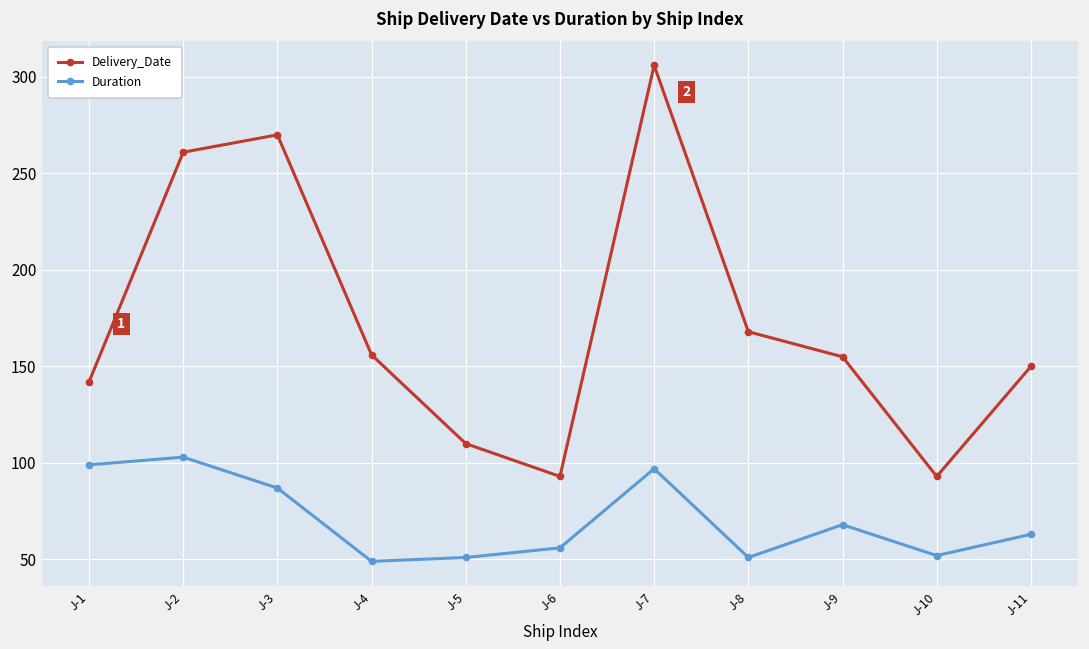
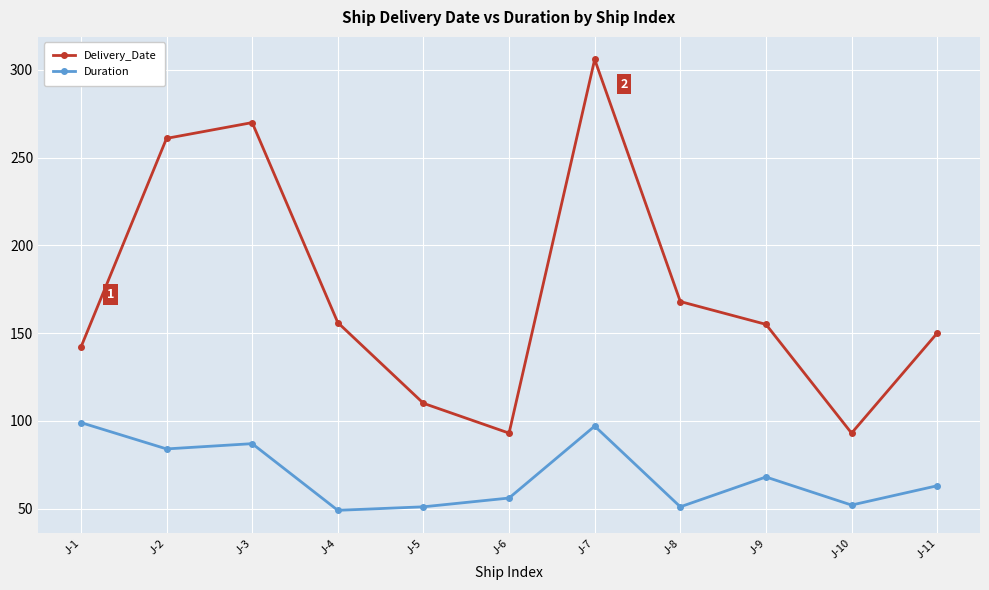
Duration, J-2: 103 -> 84
